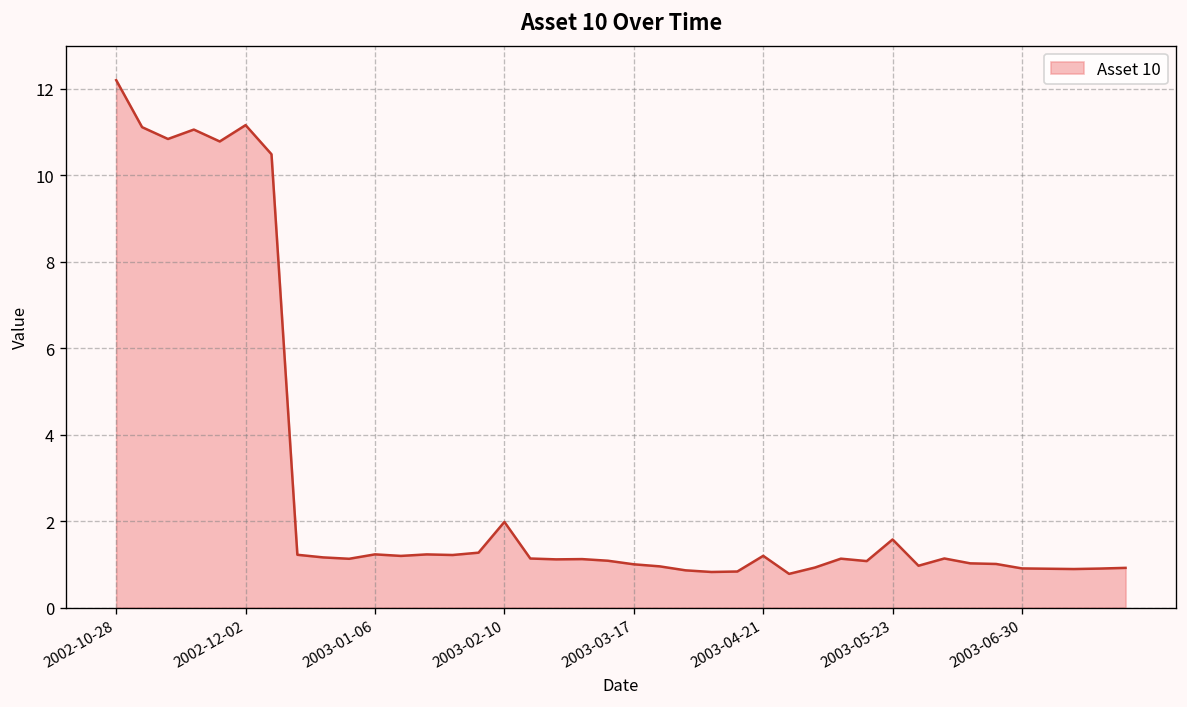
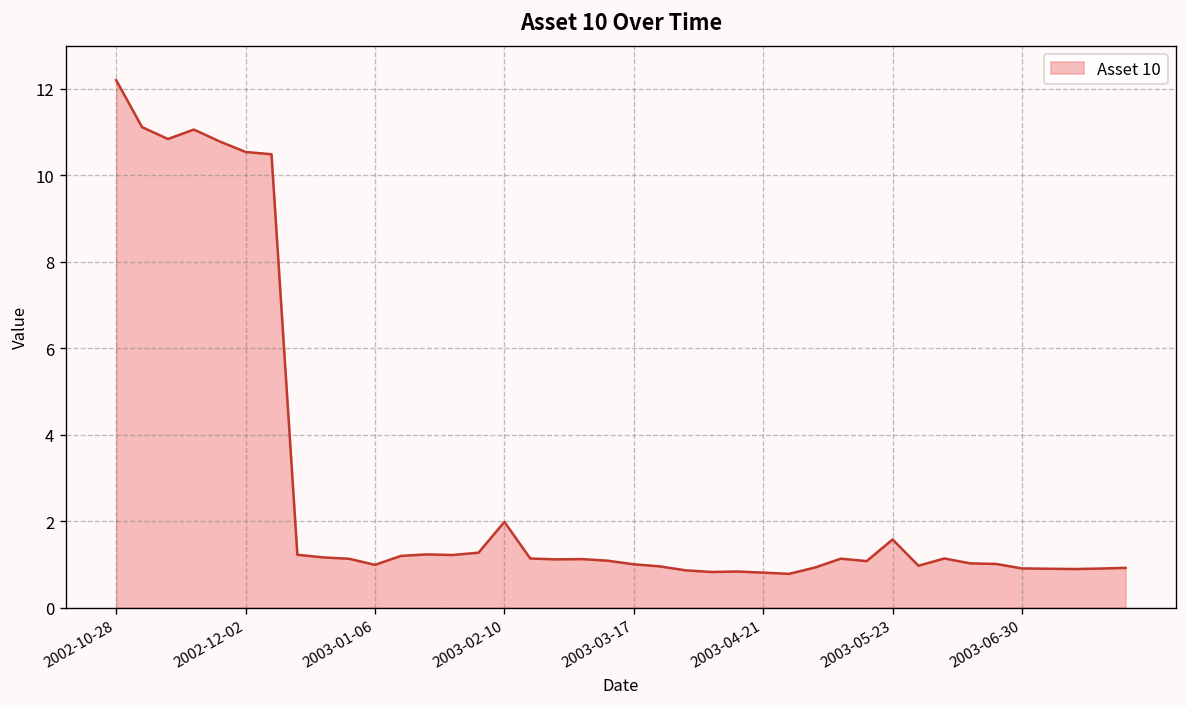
2002-12-02: 11.2 -> 10.5
2003-01-06: 1.2 -> 1.0
2003-04-21: 1.2 -> 0.8
